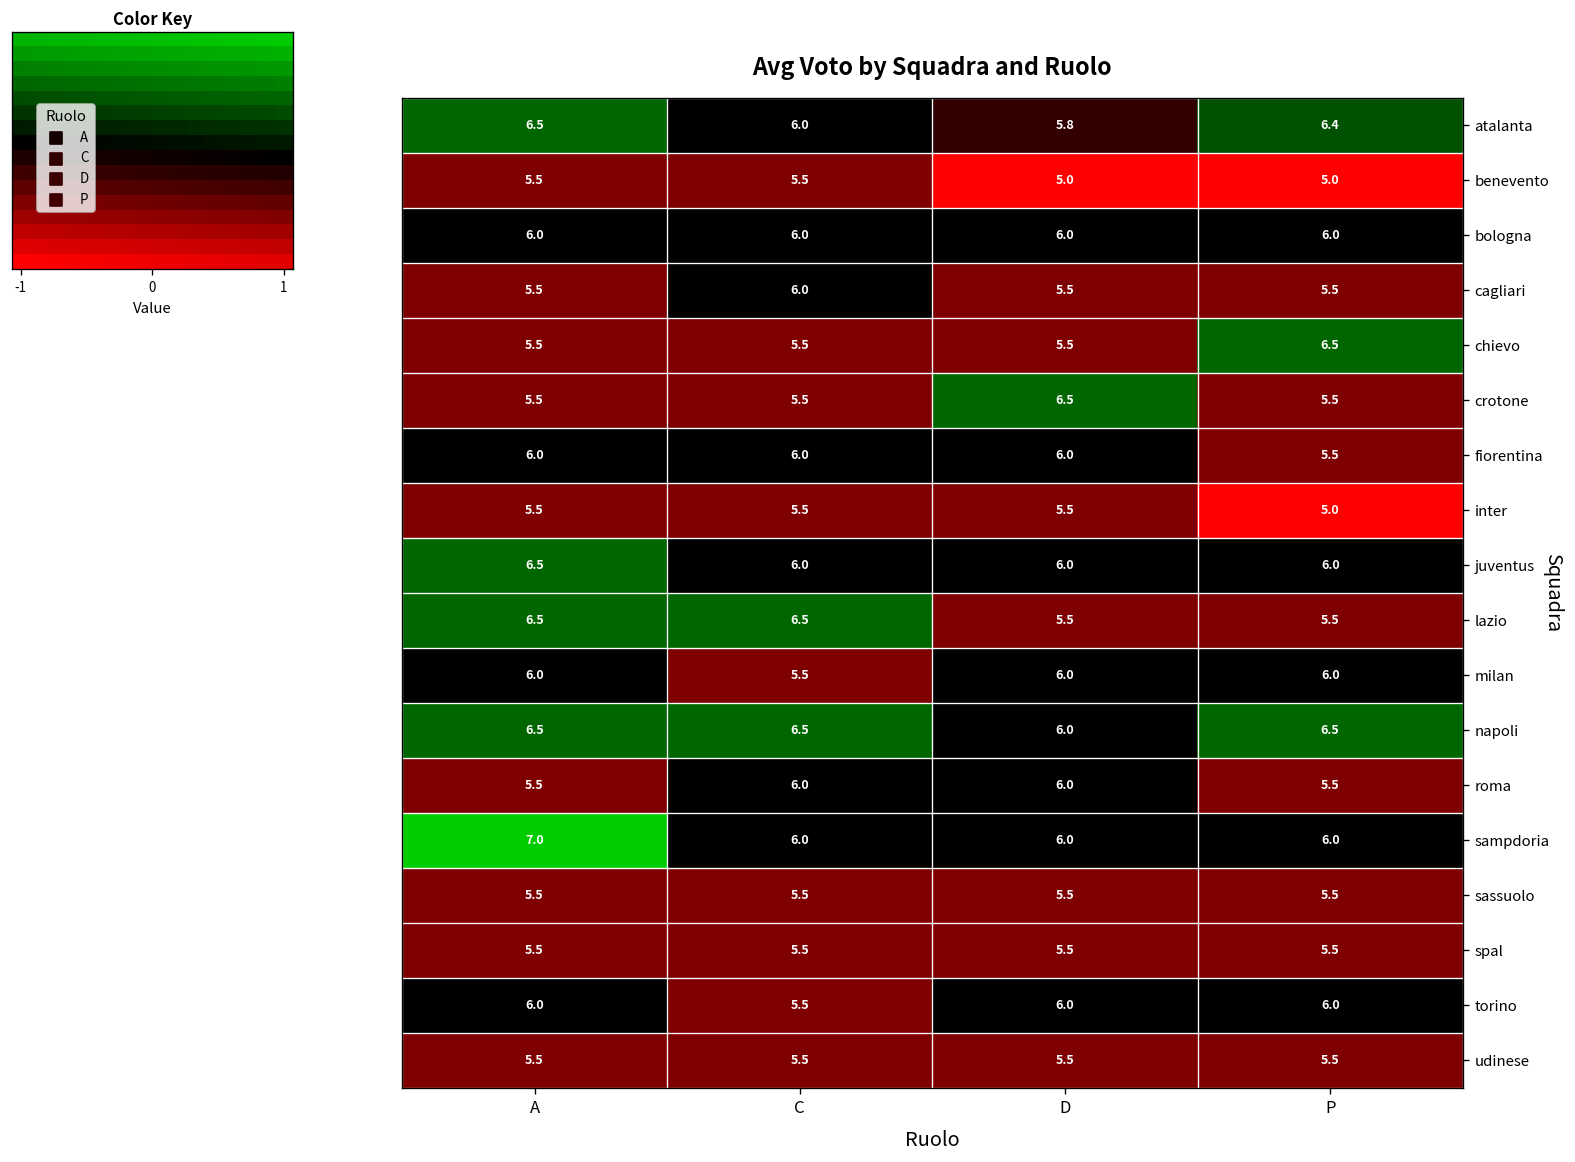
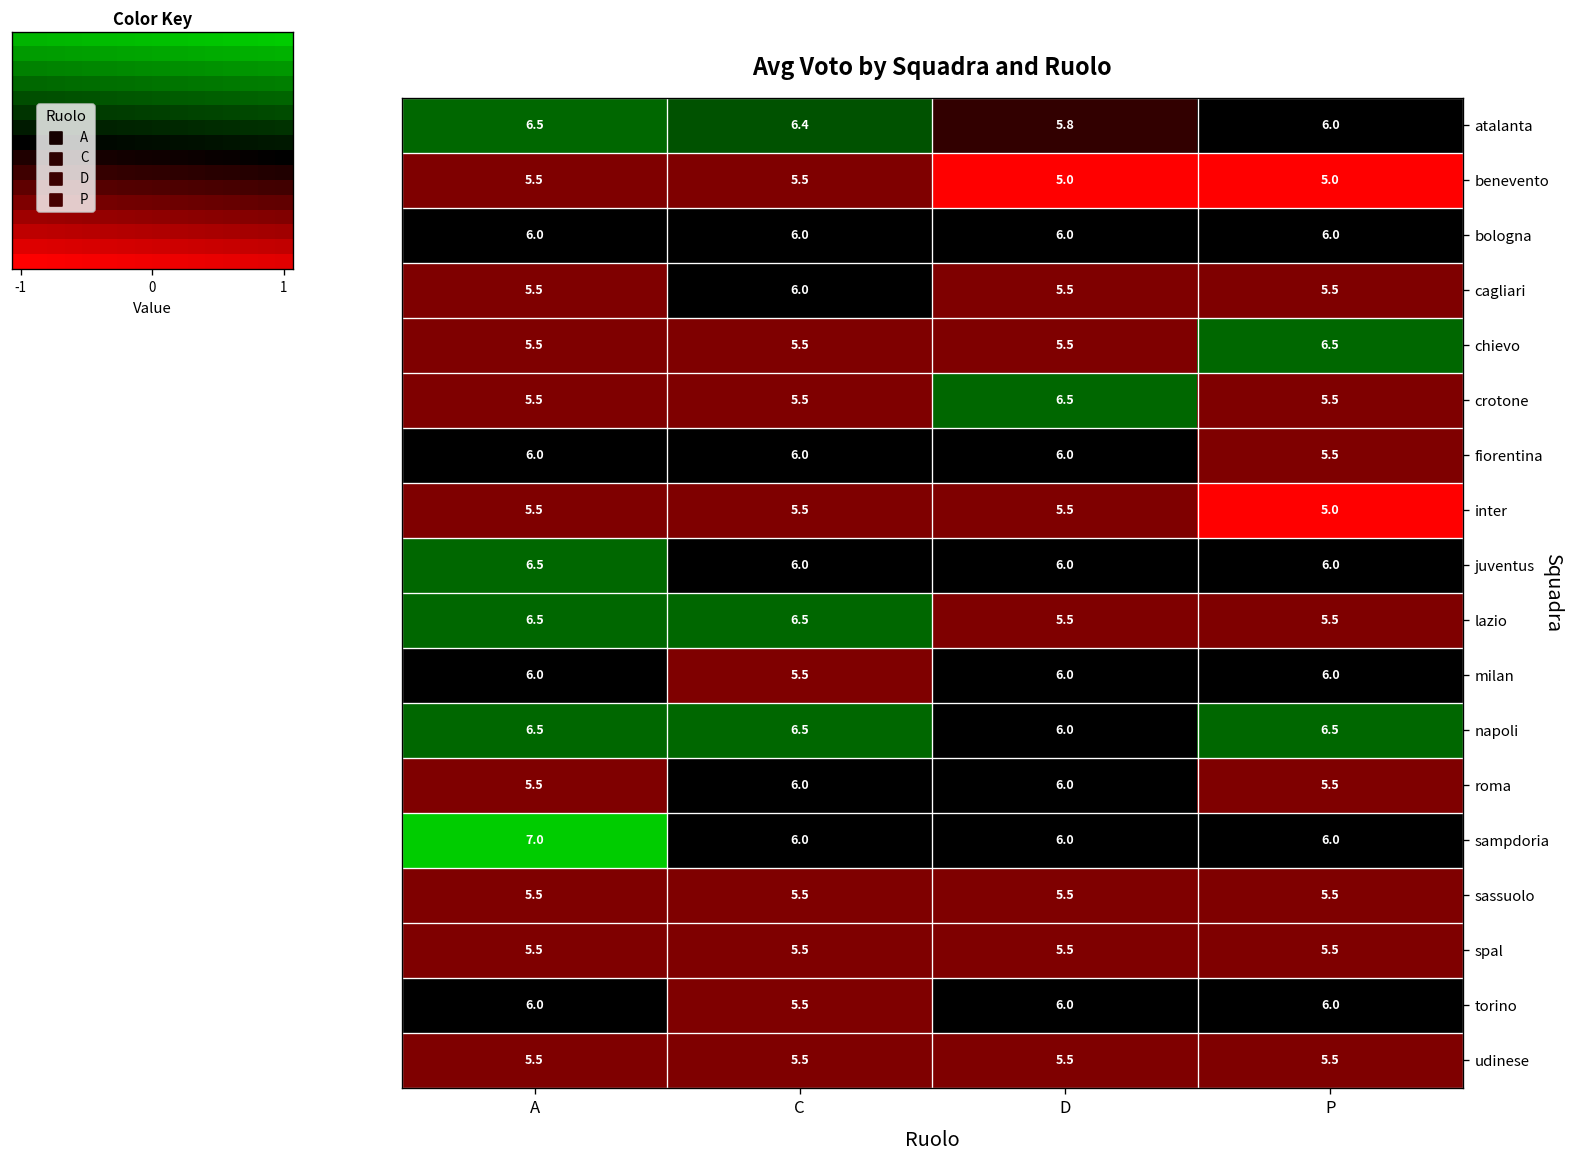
Avg Voto by Squadra and Ruolo, atalanta, C: 6.0 -> 6.4
Avg Voto by Squadra and Ruolo, atalanta, P: 6.4 -> 6.0
